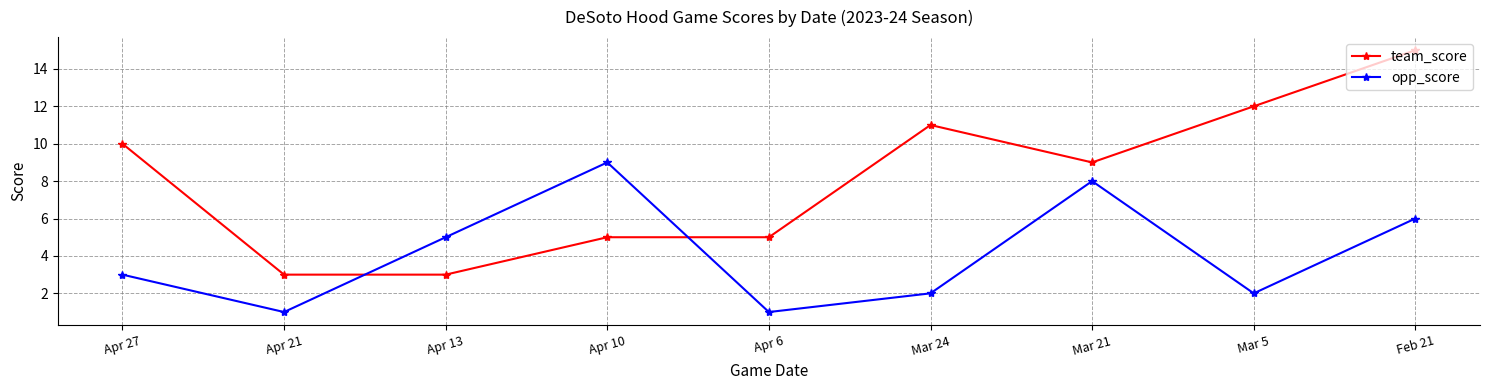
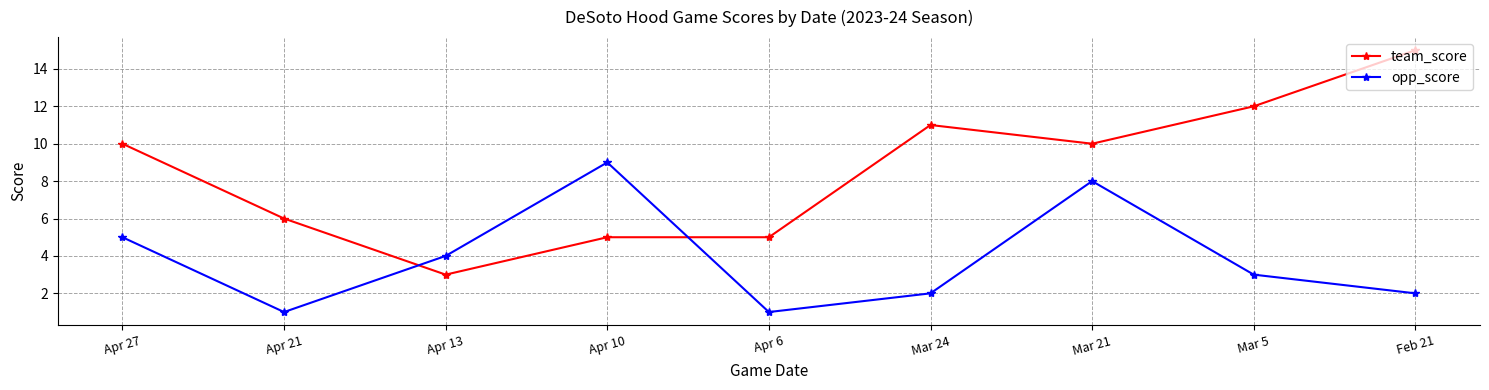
opp_score, Apr 27: 3 -> 5
team_score, Apr 21: 3 -> 6
opp_score, Apr 13: 5 -> 4
team_score, Mar 21: 9 -> 10
opp_score, Mar 5: 2 -> 3
opp_score, Feb 21: 6 -> 2
